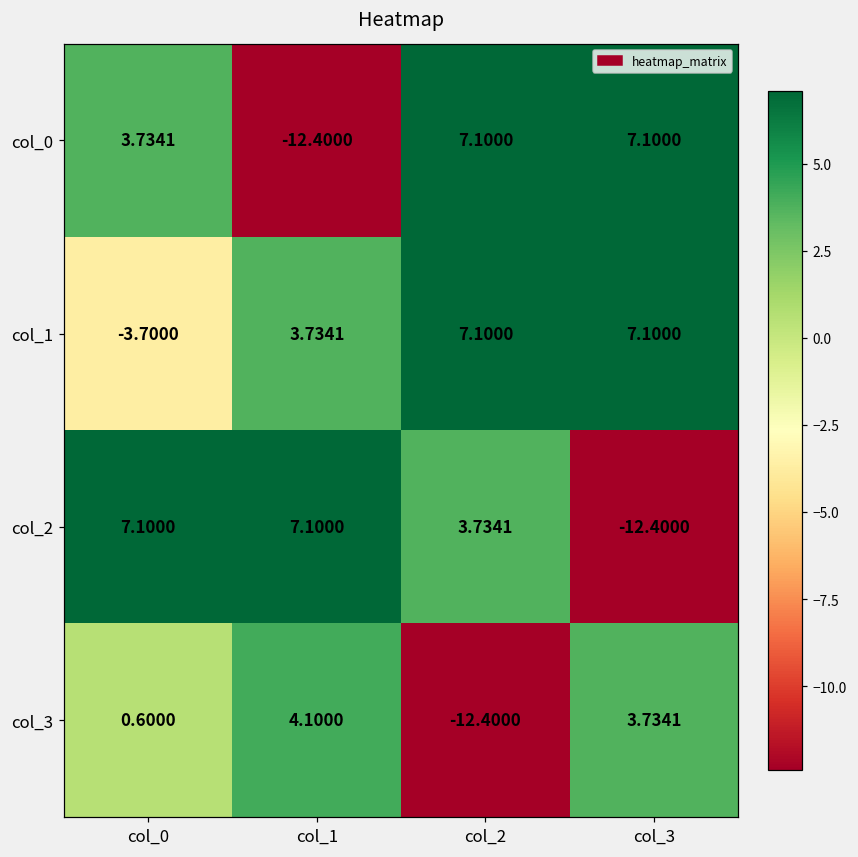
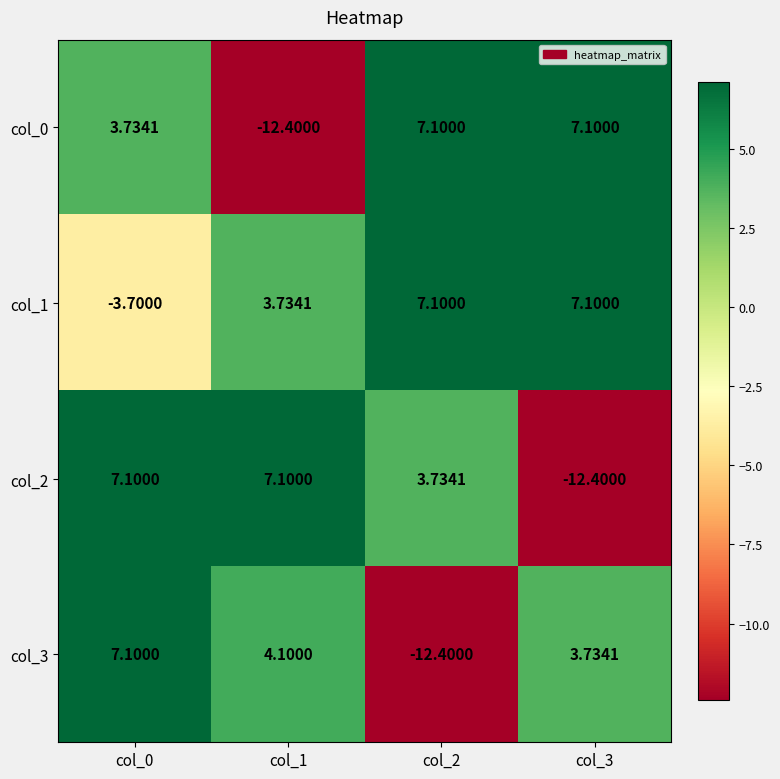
col_3, col_0: 0.6000 -> 7.1000
